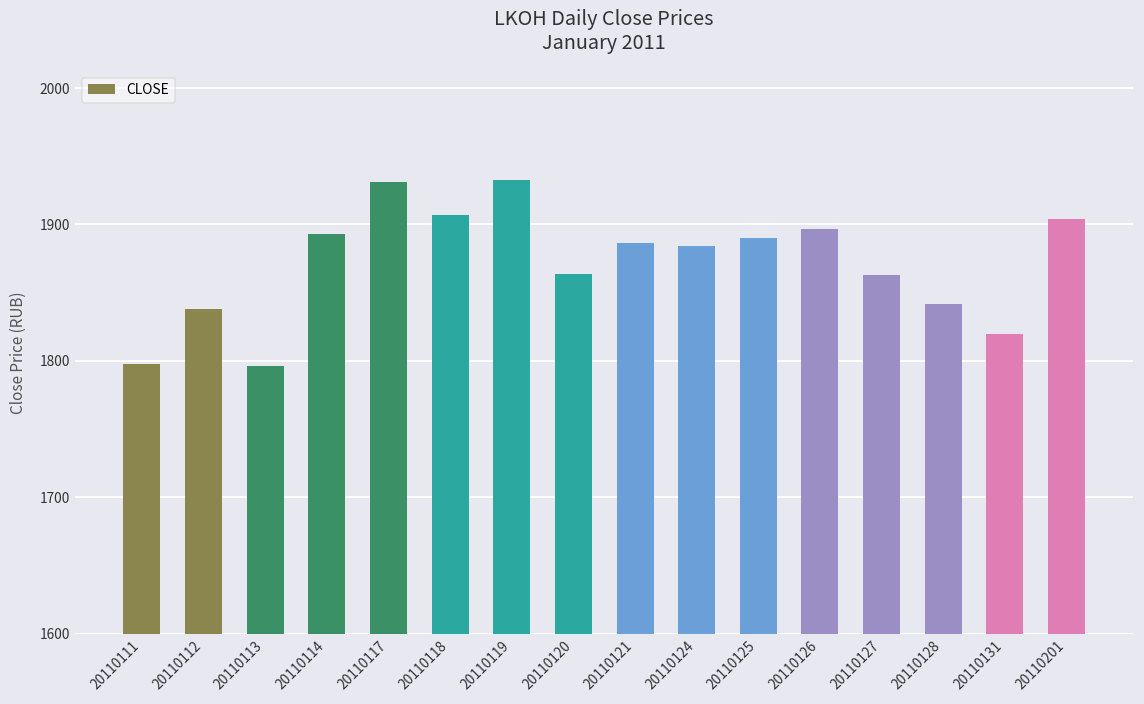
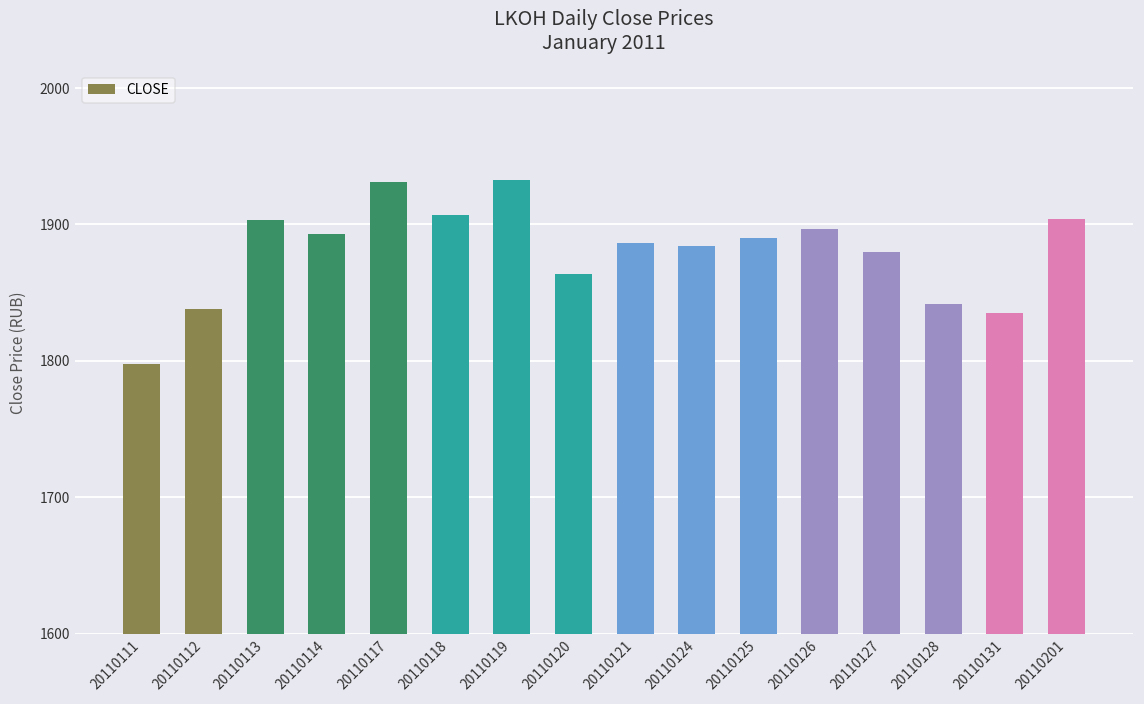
20110113: 1797 -> 1903
20110127: 1863 -> 1880
20110131: 1820 -> 1835
